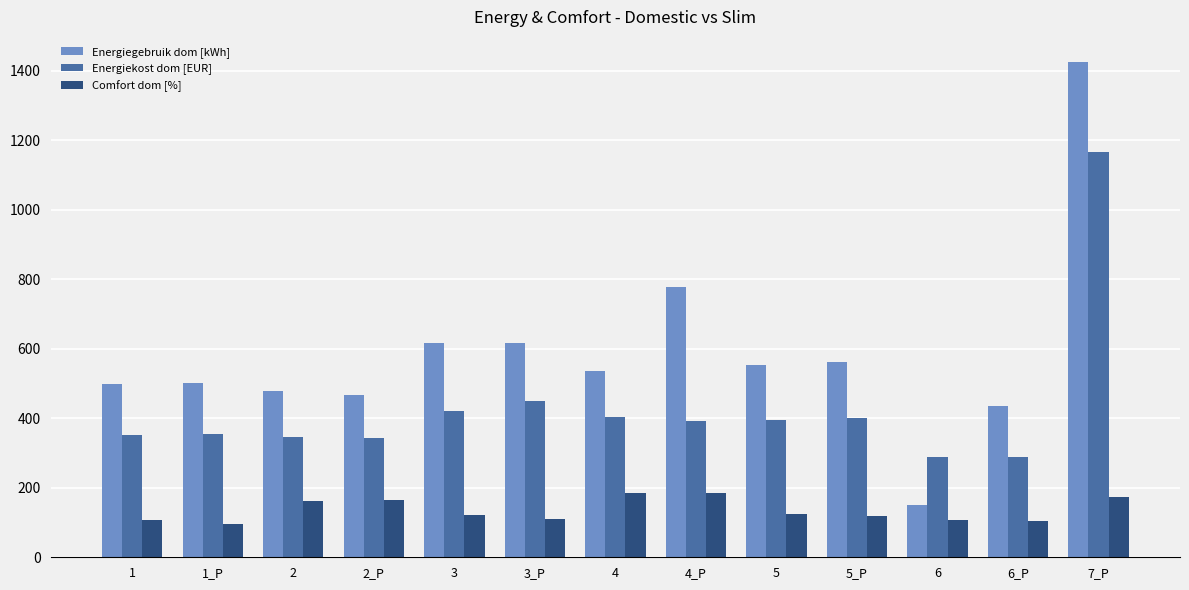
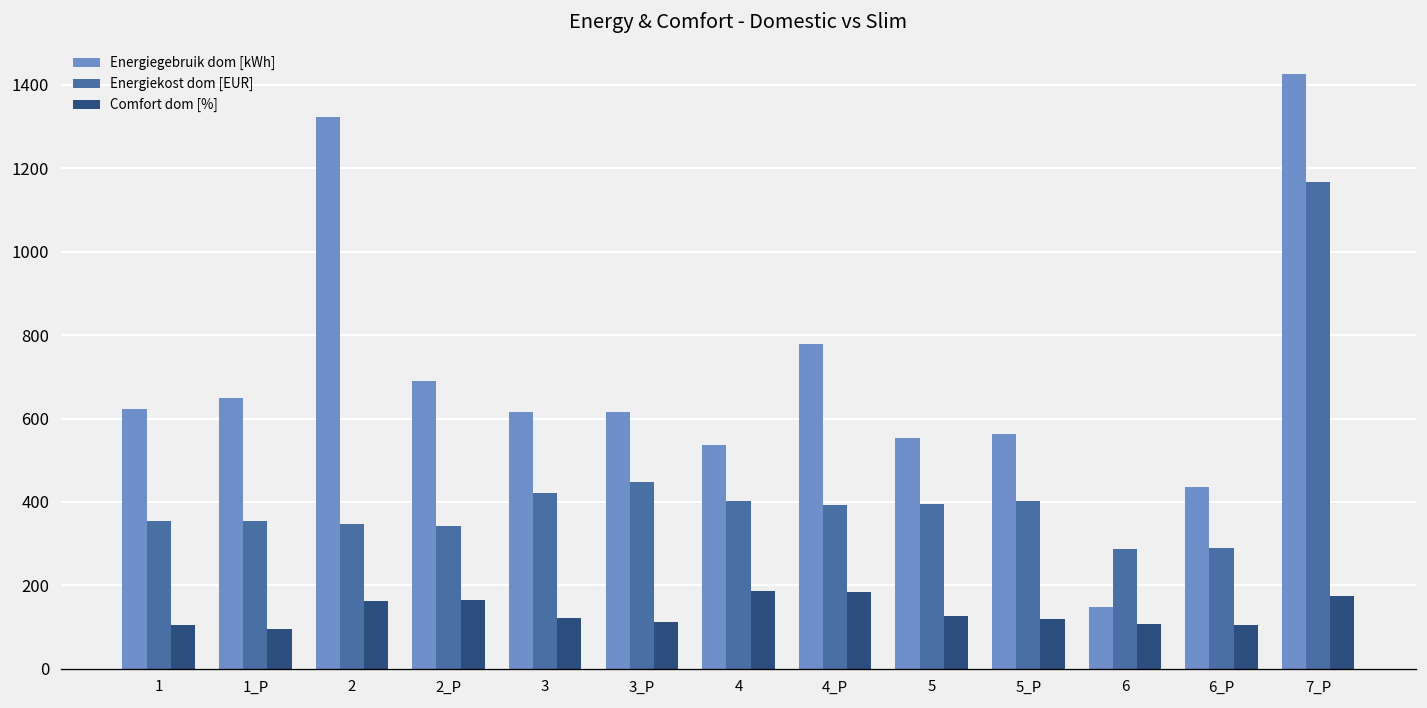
Energiegebruik dom [kWh], 1: 500 -> 620
Energiegebruik dom [kWh], 1_P: 500 -> 650
Energiegebruik dom [kWh], 2: 480 -> 1320
Energiegebruik dom [kWh], 2_P: 470 -> 690
